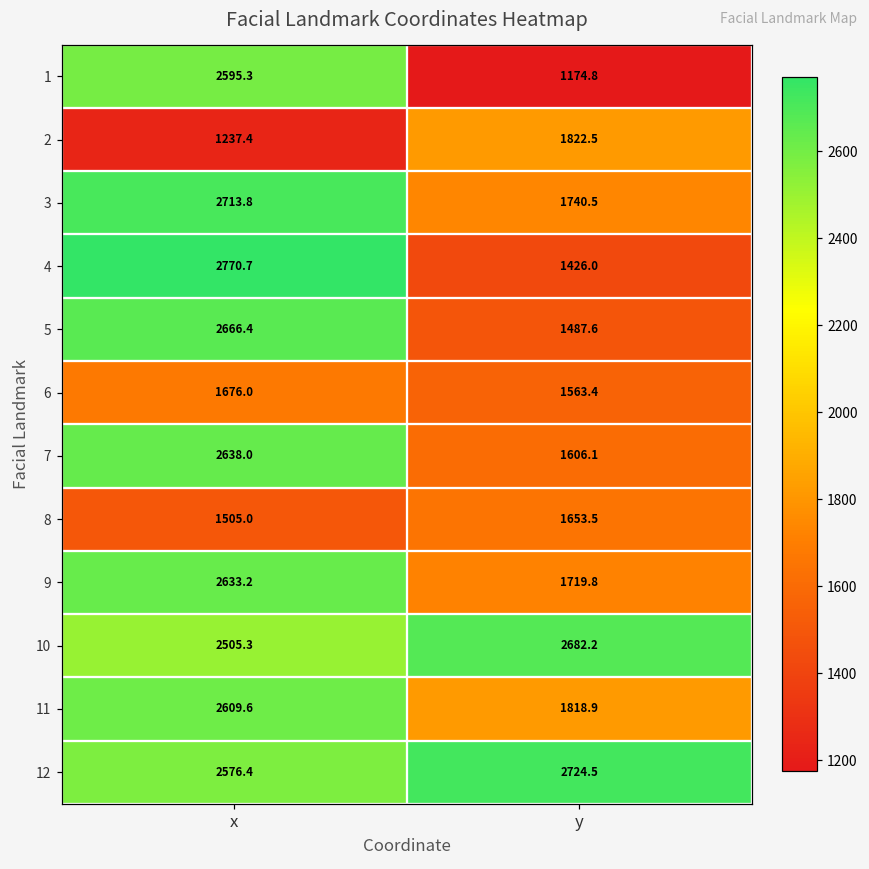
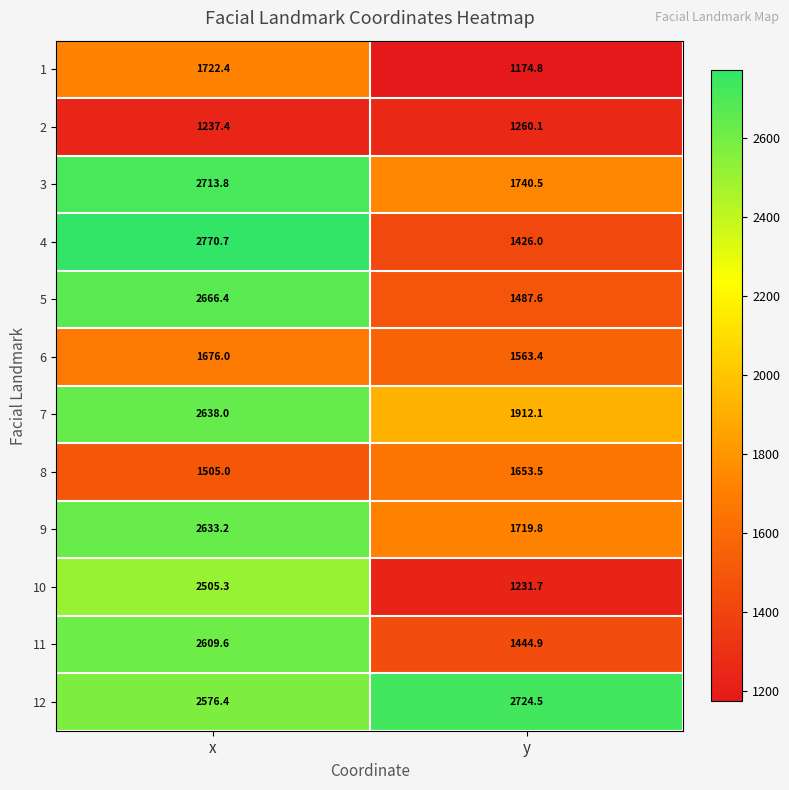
1, x: 2595.3 -> 1722.4
2, y: 1822.5 -> 1260.1
7, y: 1606.1 -> 1912.1
10, y: 2682.2 -> 1231.7
11, y: 1818.9 -> 1444.9
